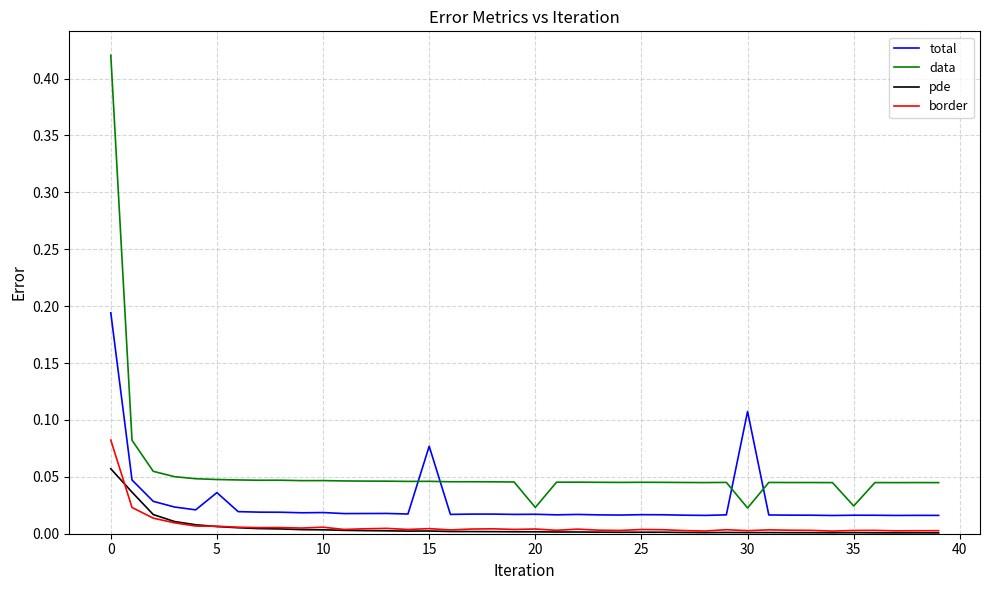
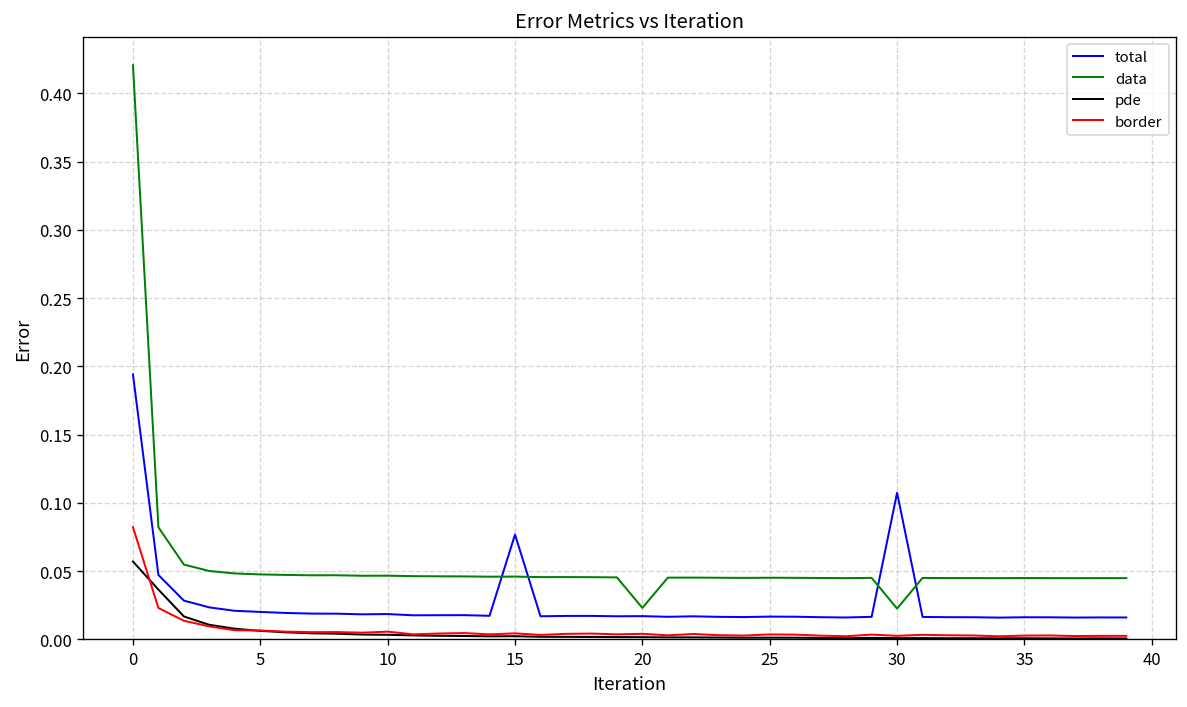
total, 5: 0.036 -> 0.020
data, 35: 0.024 -> 0.045
